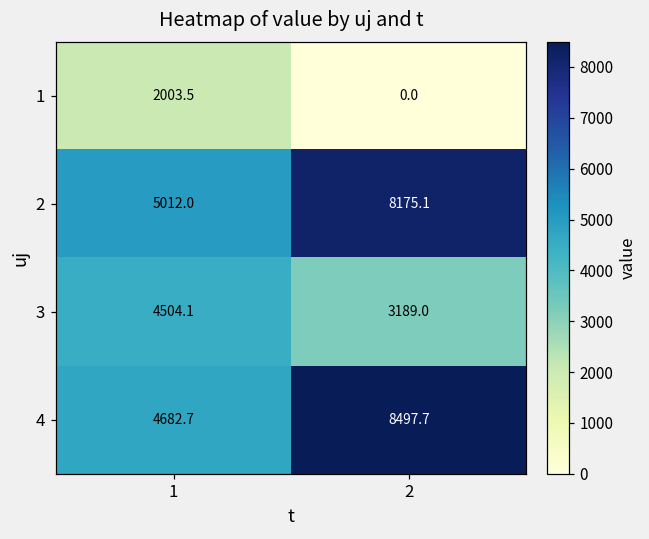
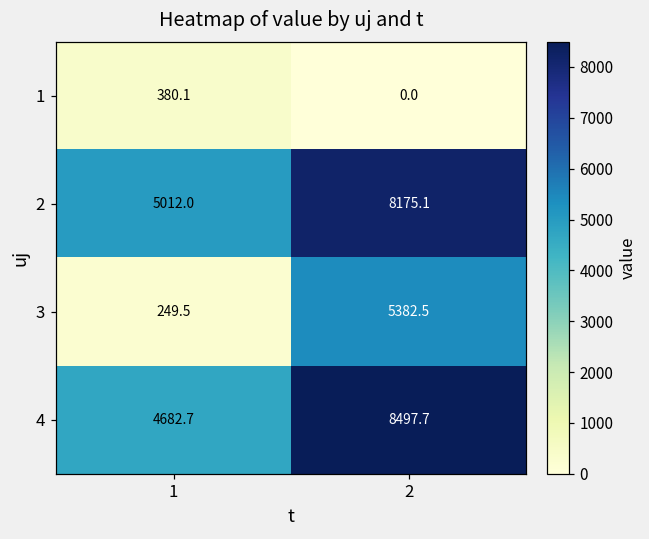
1, 1: 2003.5 -> 380.1
3, 1: 4504.1 -> 249.5
3, 2: 3189.0 -> 5382.5
